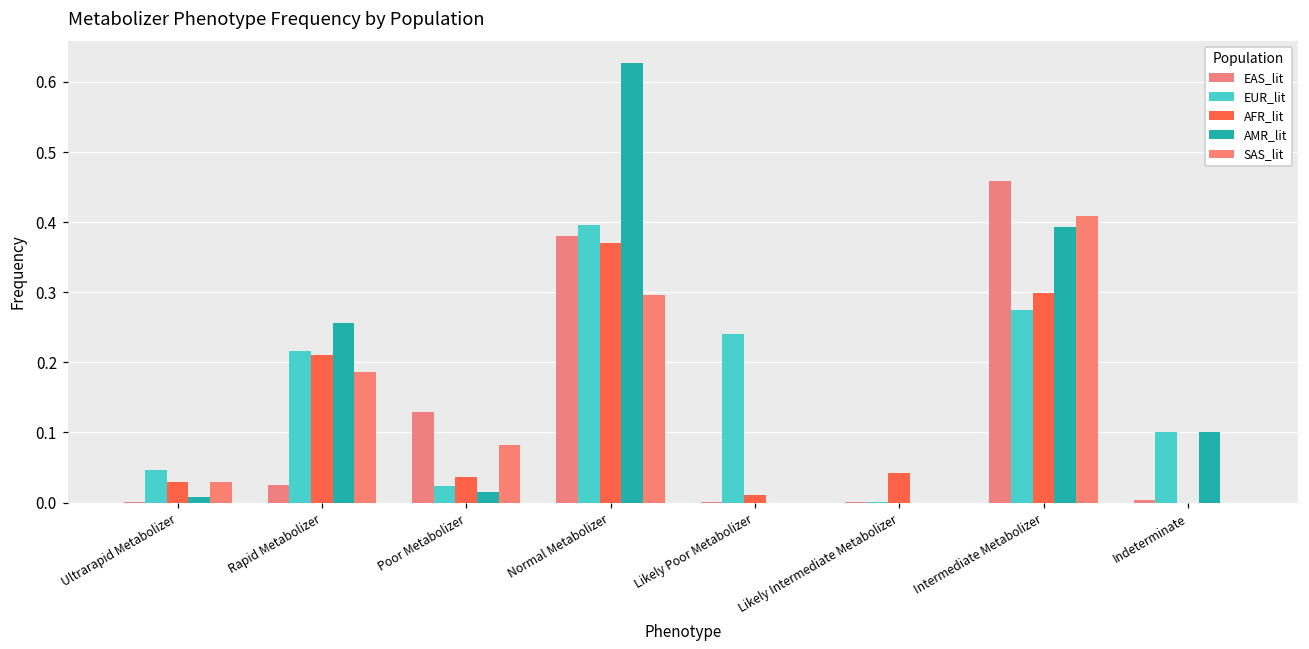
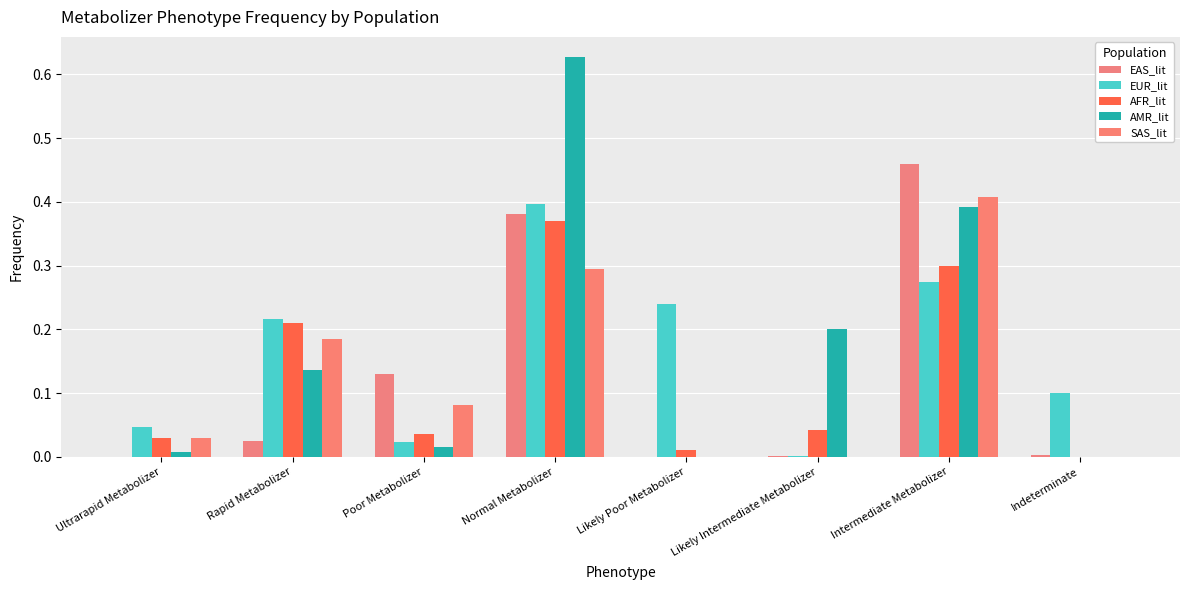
AMR_lit, Rapid Metabolizer: 0.26 -> 0.14
AMR_lit, Likely Intermediate Metabolizer: 0.0 -> 0.2
AMR_lit, Indeterminate: 0.1 -> 0.0
